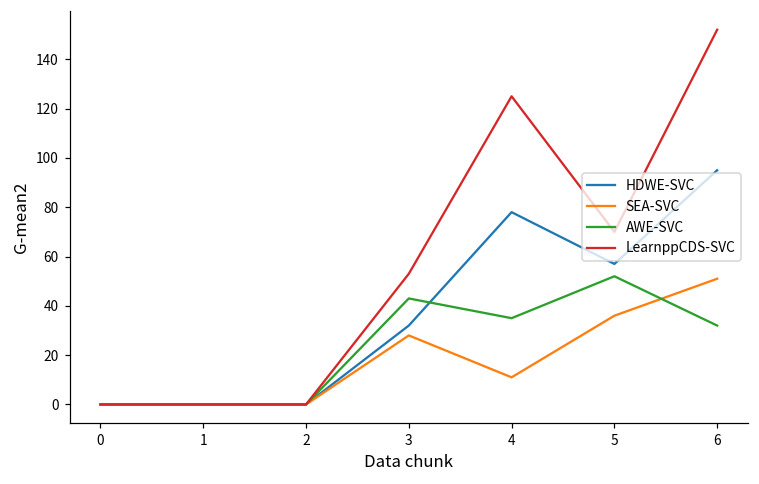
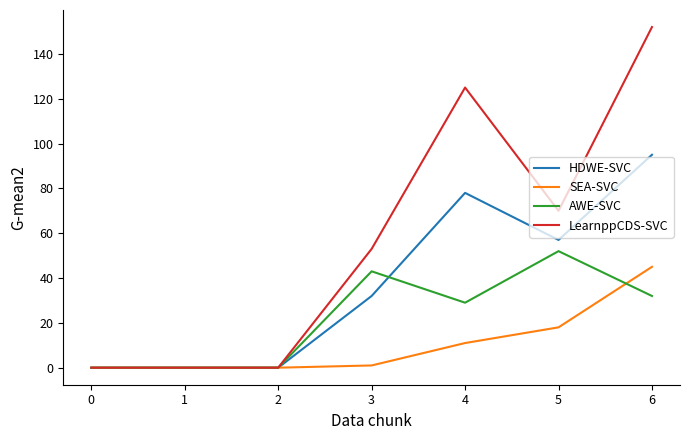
SEA-SVC, 3: 28 -> 1
AWE-SVC, 4: 35 -> 29
SEA-SVC, 5: 36 -> 18
SEA-SVC, 6: 51 -> 45
